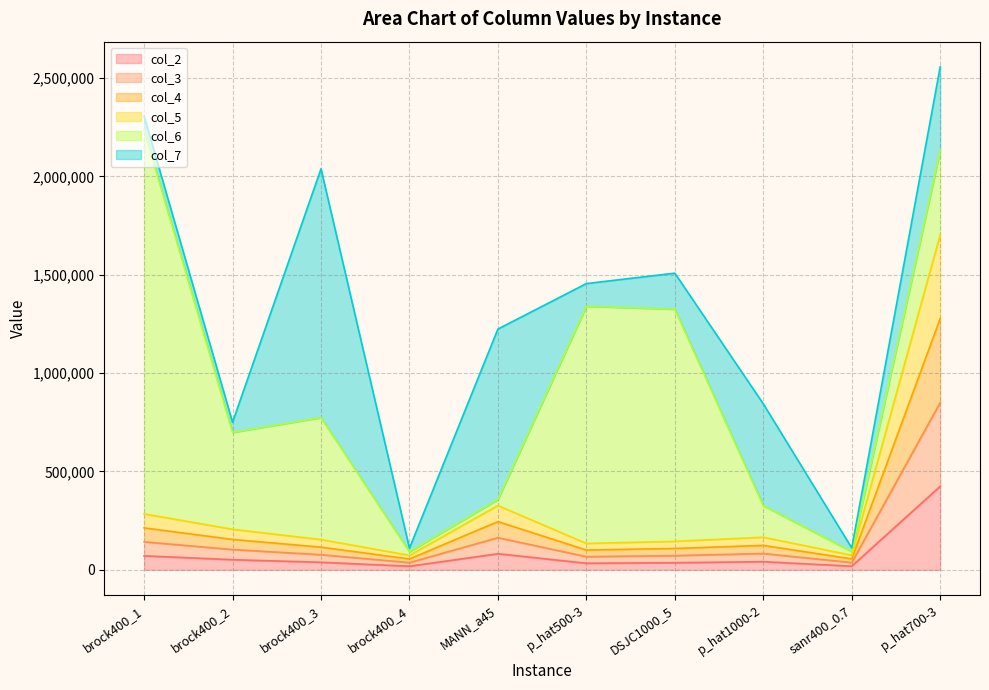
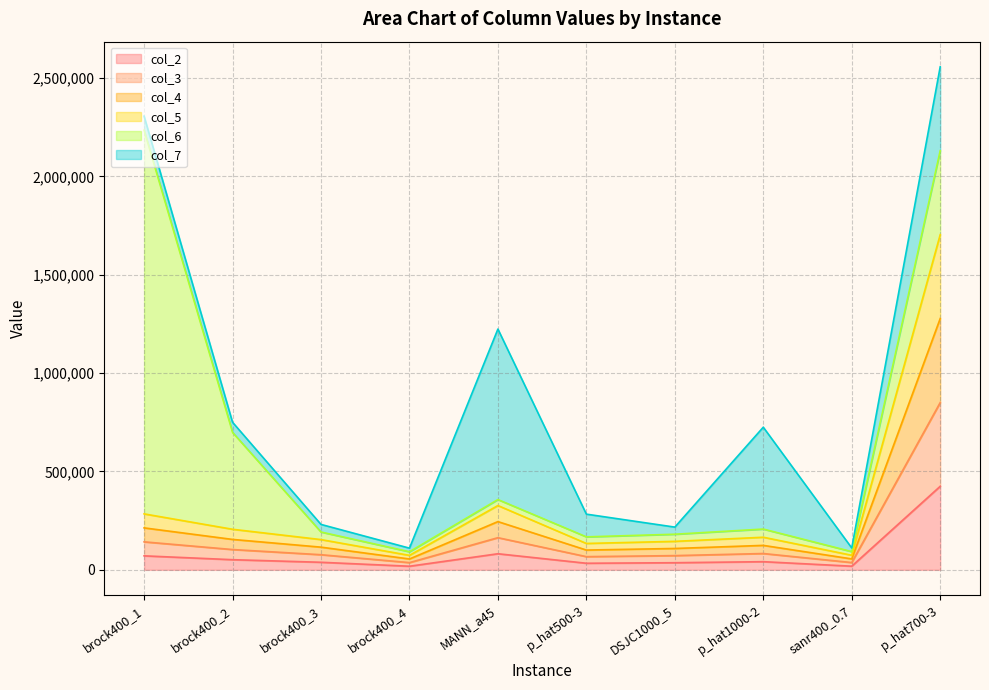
col_6, brock400_3: 620,000 -> 40,000
col_7, brock400_3: 1,260,000 -> 40,000
col_6, p_hat500-3: 1,210,000 -> 30,000
col_6, DSJC1000_5: 1,180,000 -> 40,000
col_7, DSJC1000_5: 180,000 -> 40,000
col_6, p_hat1000-2: 160,000 -> 40,000
